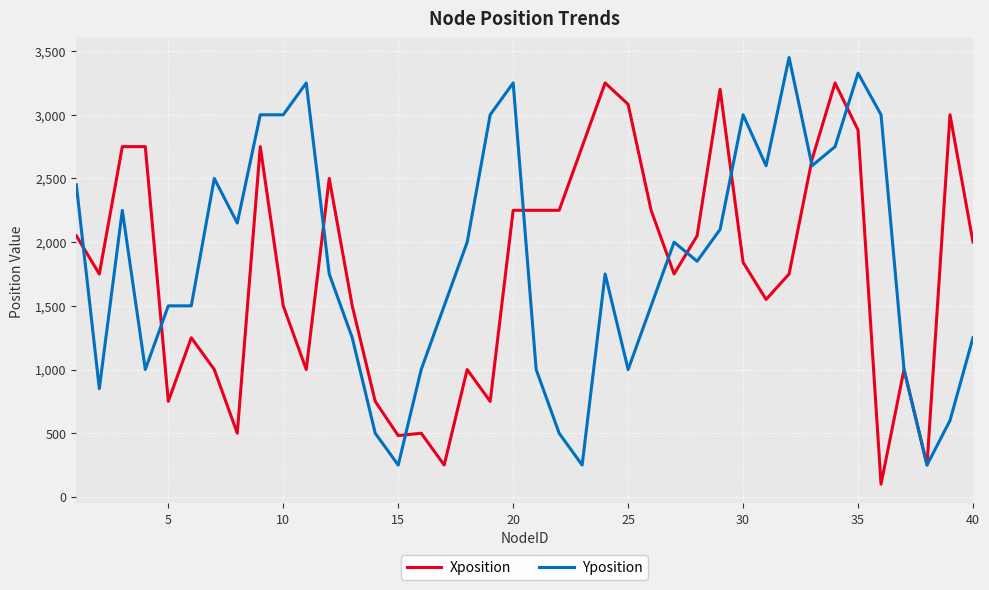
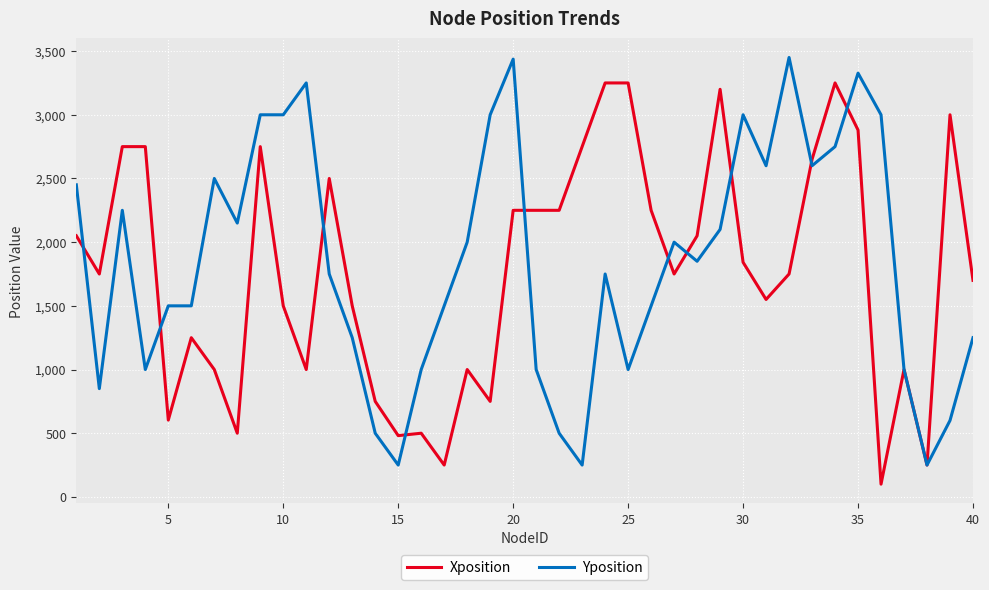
Xposition, 5: 750 -> 600
Yposition, 20: 3,250 -> 3,440
Xposition, 25: 3,080 -> 3,250
Xposition, 40: 2,000 -> 1,700
